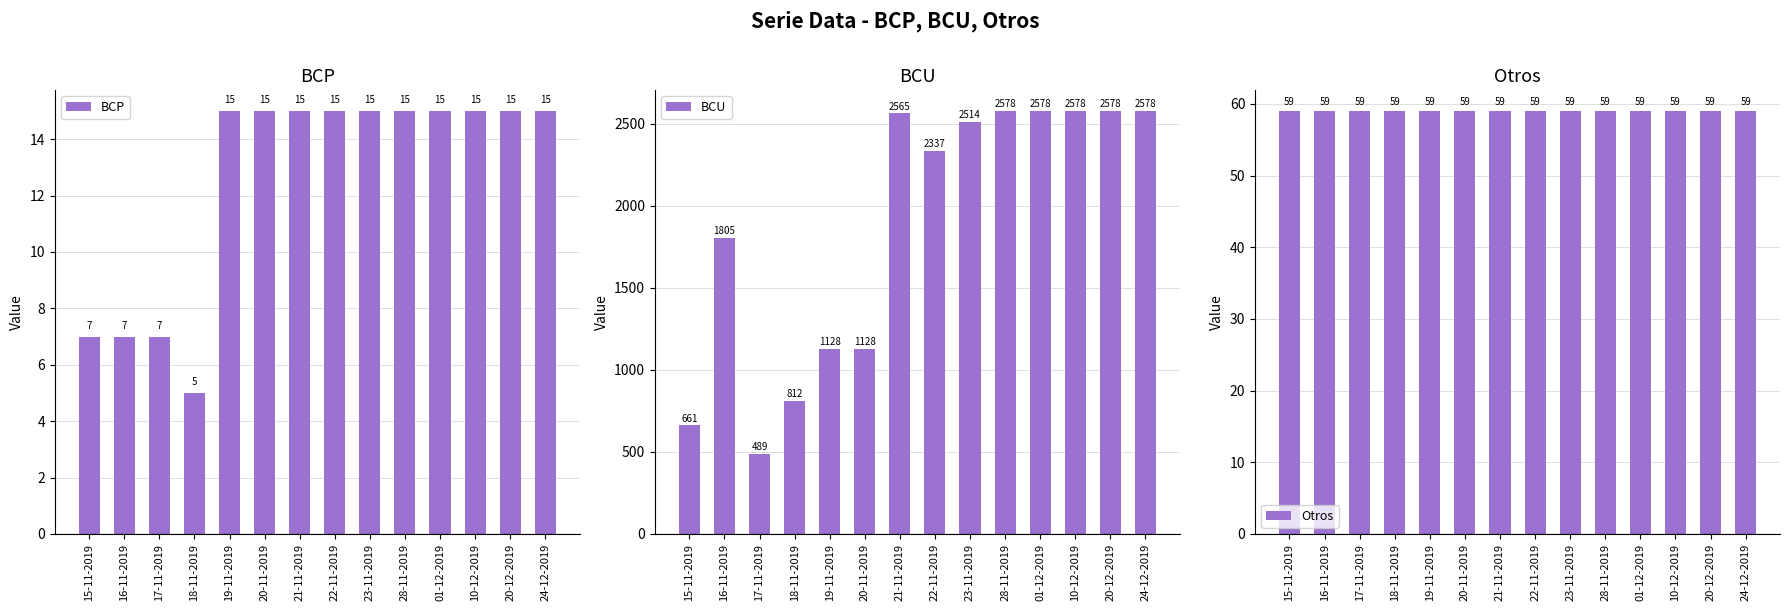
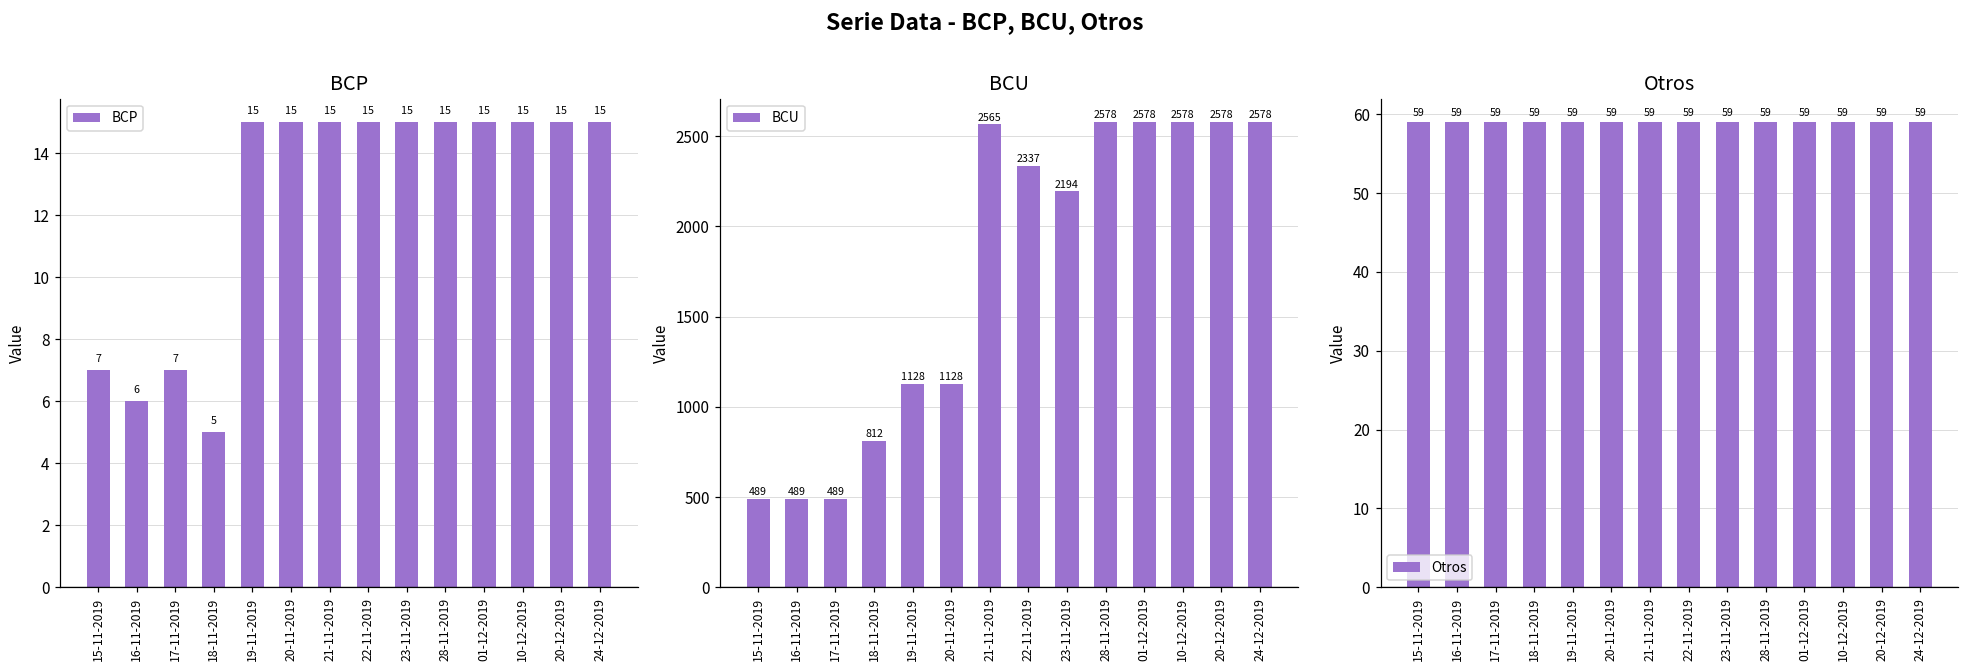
BCP, 16-11-2019: 7 -> 6
BCU, 15-11-2019: 661 -> 489
BCU, 16-11-2019: 1805 -> 489
BCU, 23-11-2019: 2514 -> 2194
